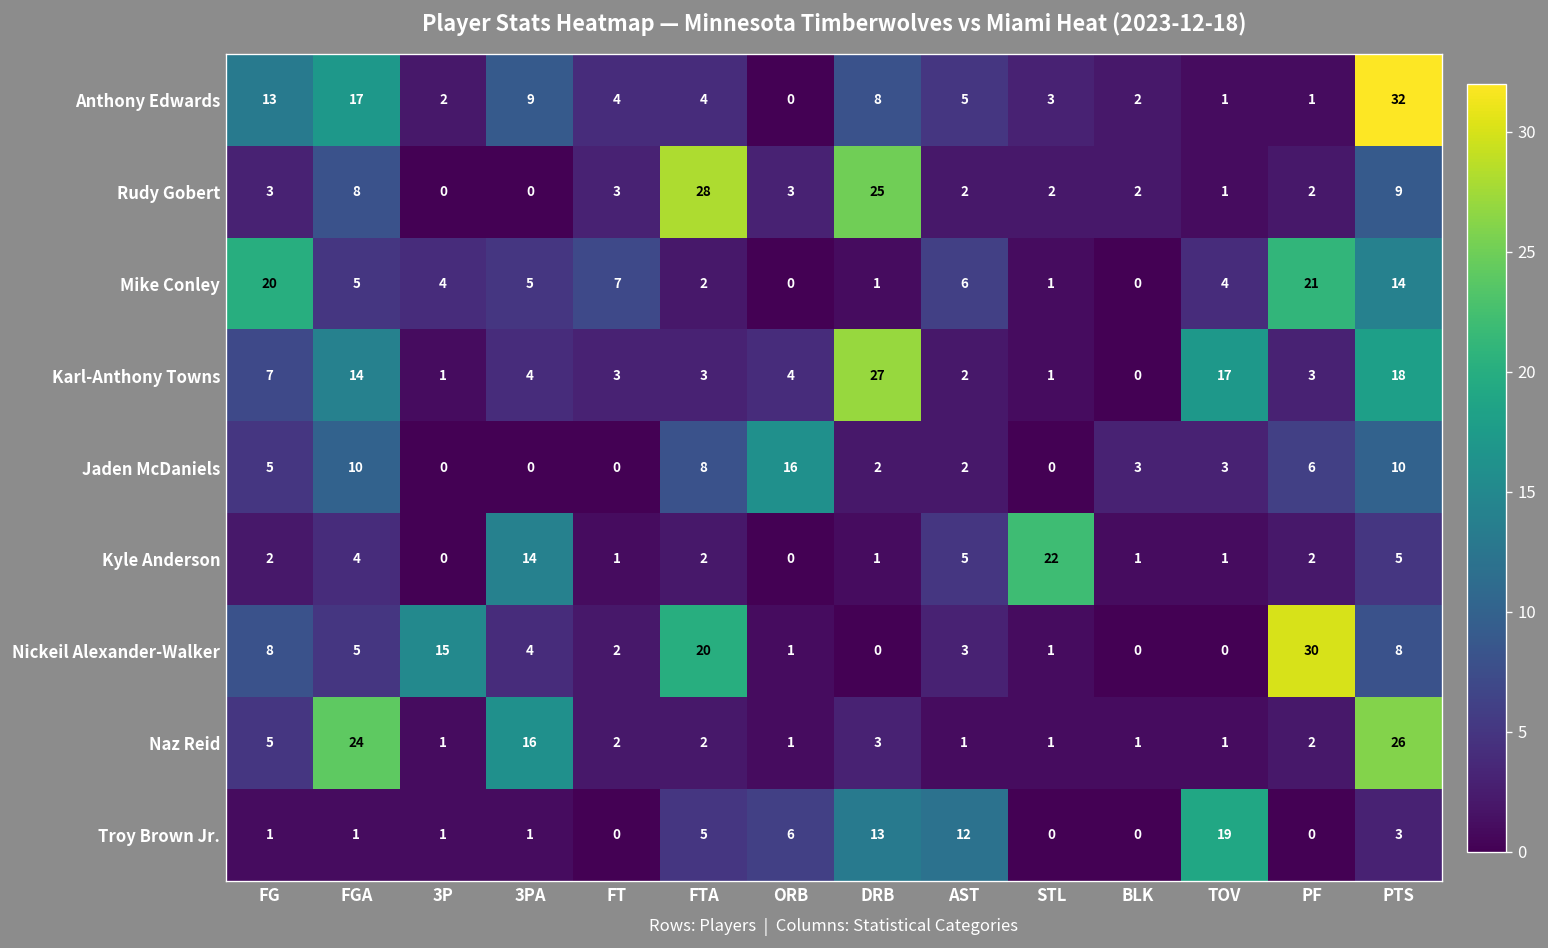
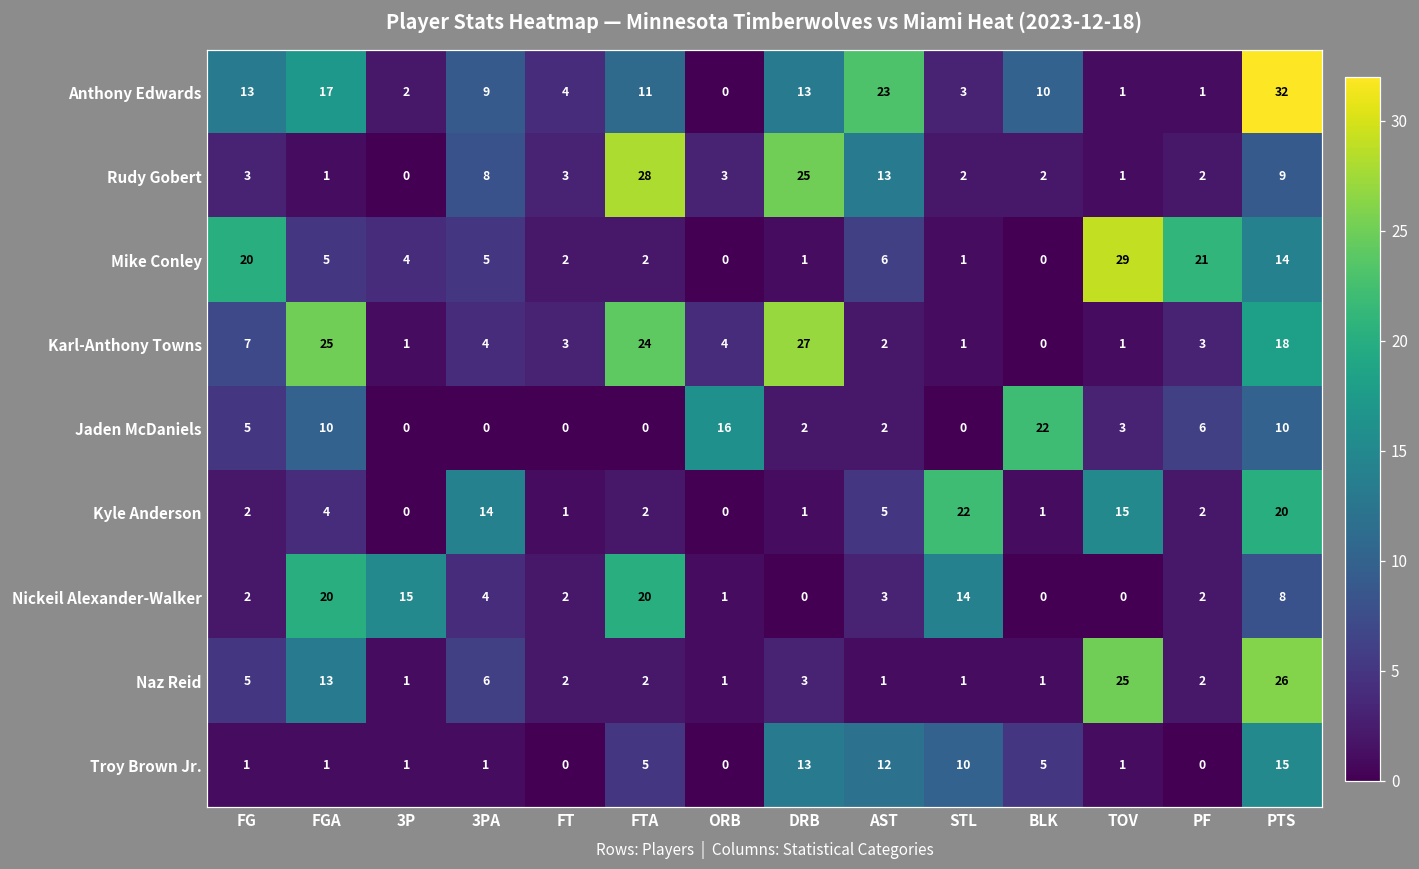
Anthony Edwards, FTA: 4 -> 11
Anthony Edwards, DRB: 8 -> 13
Anthony Edwards, AST: 5 -> 23
Anthony Edwards, BLK: 2 -> 10
Rudy Gobert, FGA: 8 -> 1
Rudy Gobert, 3PA: 0 -> 8
Rudy Gobert, AST: 2 -> 13
Mike Conley, FT: 7 -> 2
Mike Conley, TOV: 4 -> 29
Karl-Anthony Towns, FGA: 14 -> 25
Karl-Anthony Towns, FTA: 3 -> 24
Karl-Anthony Towns, TOV: 17 -> 1
Jaden McDaniels, FTA: 8 -> 0
Jaden McDaniels, BLK: 3 -> 22
Kyle Anderson, TOV: 1 -> 15
Kyle Anderson, PTS: 5 -> 20
Nickeil Alexander-Walker, FG: 8 -> 2
Nickeil Alexander-Walker, FGA: 5 -> 20
Nickeil Alexander-Walker, STL: 1 -> 14
Nickeil Alexander-Walker, PF: 30 -> 2
Naz Reid, FGA: 24 -> 13
Naz Reid, 3PA: 16 -> 6
Naz Reid, TOV: 1 -> 25
Troy Brown Jr., ORB: 6 -> 0
Troy Brown Jr., STL: 0 -> 10
Troy Brown Jr., BLK: 0 -> 5
Troy Brown Jr., TOV: 19 -> 1
Troy Brown Jr., PTS: 3 -> 15
